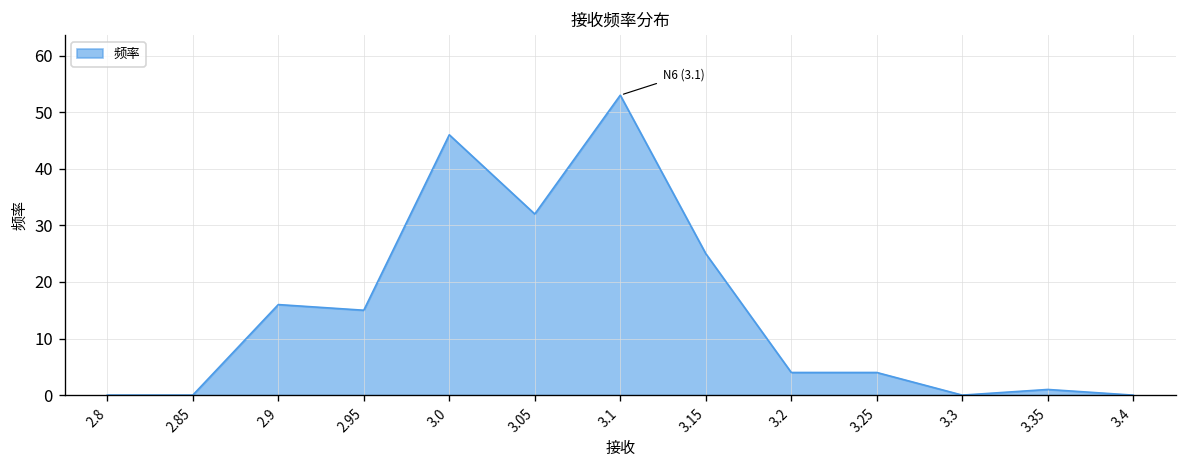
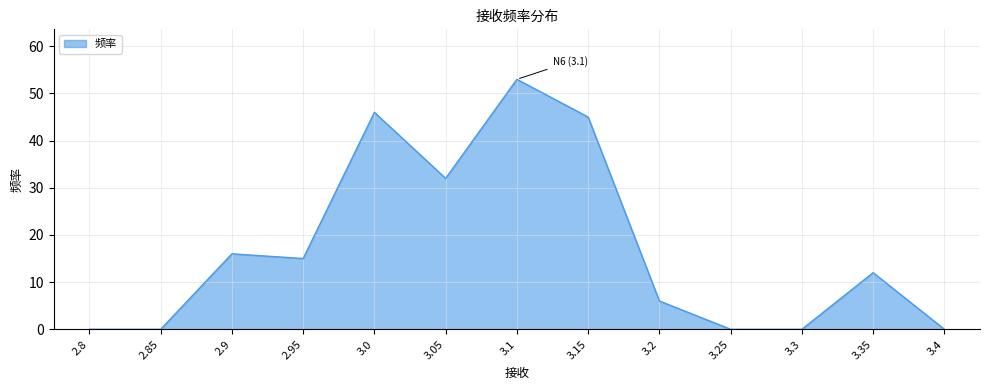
3.15: 25 -> 45
3.2: 4 -> 6
3.25: 4 -> 0
3.35: 1 -> 12
